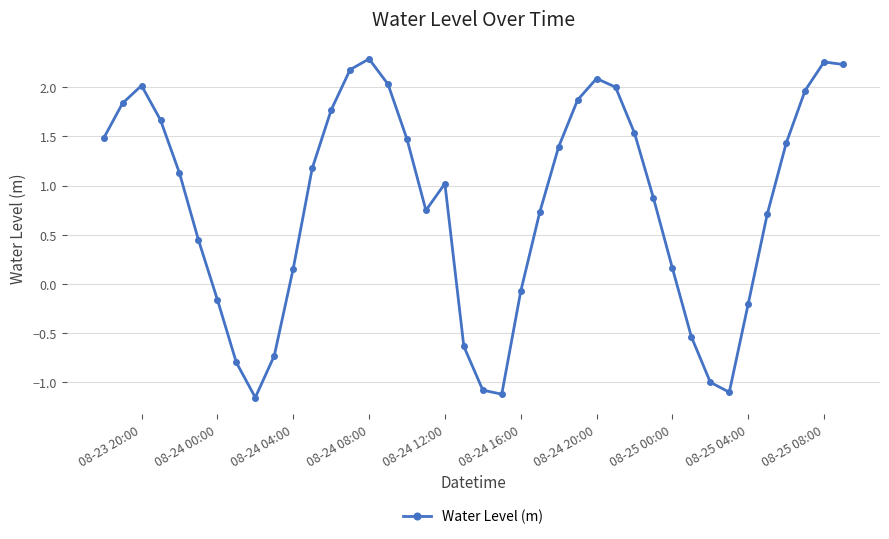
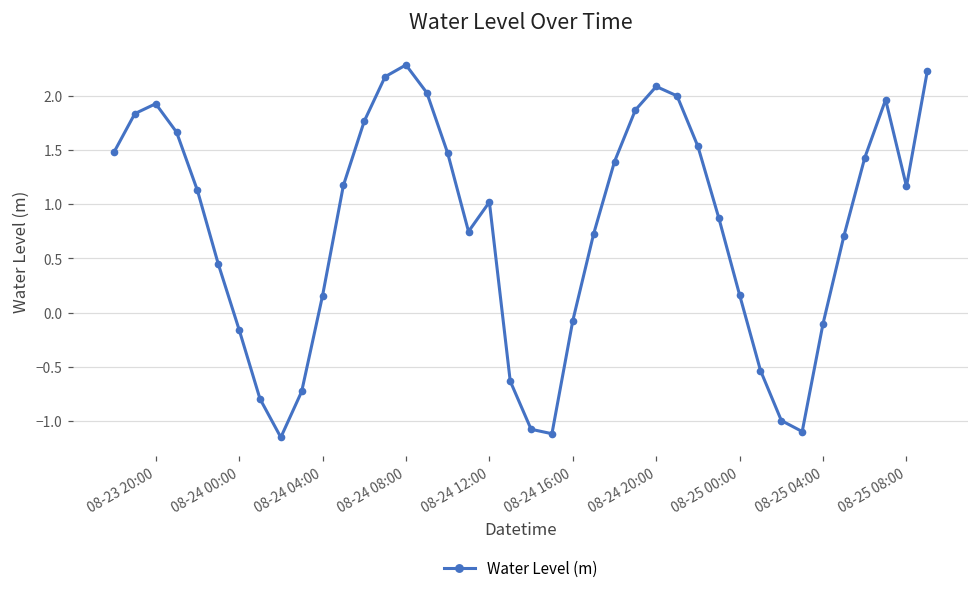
08-23 20:00: 2.0 -> 1.9
08-25 04:00: -0.2 -> -0.1
08-25 08:00: 2.3 -> 1.2
